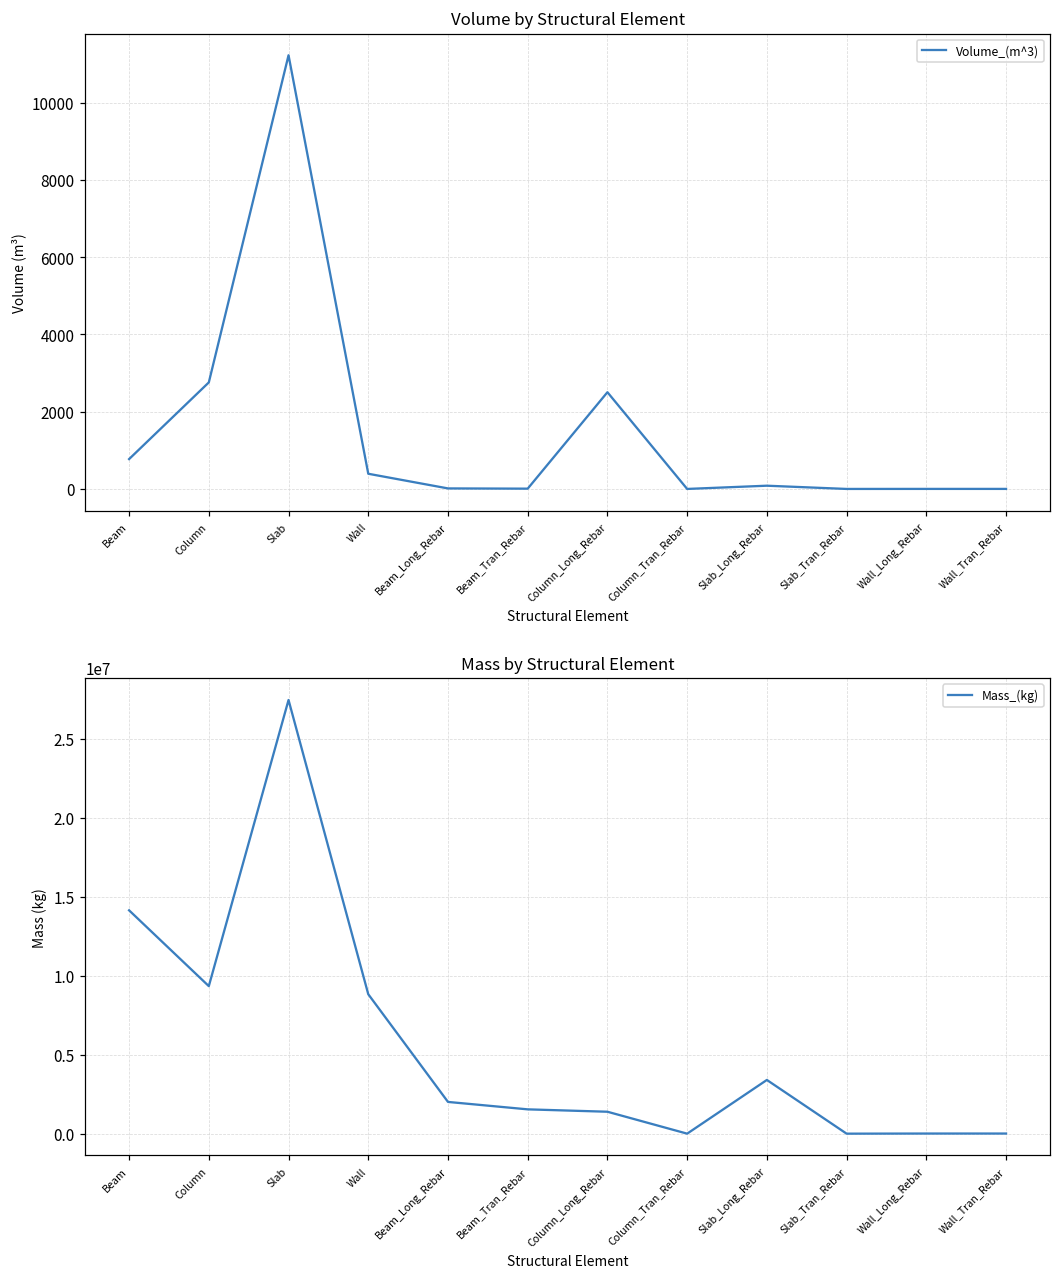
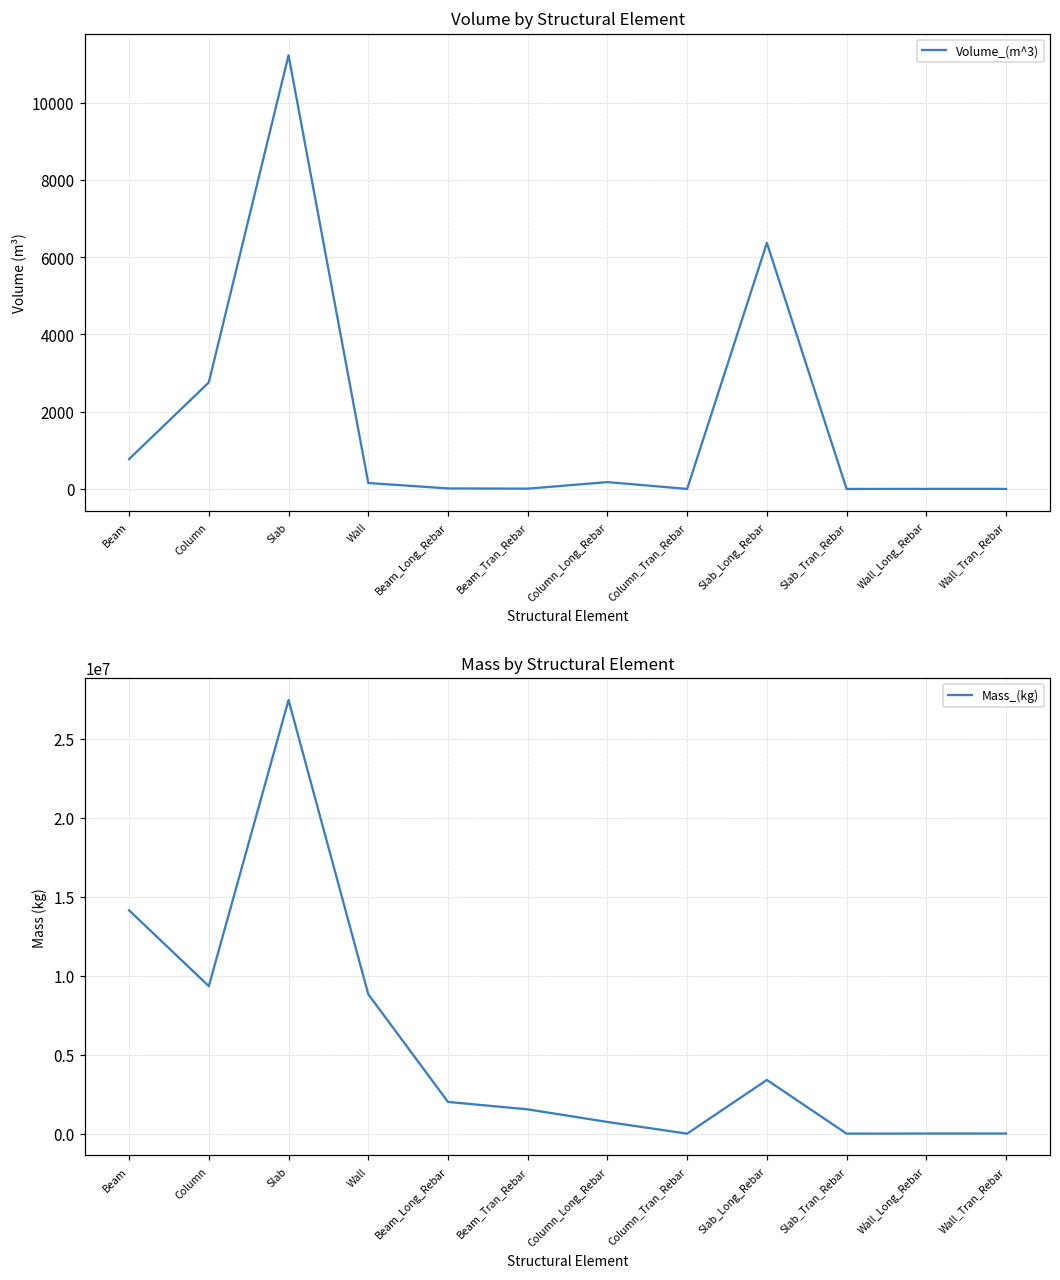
Volume by Structural Element, Wall: 400 -> 200
Volume by Structural Element, Column_Long_Rebar: 2500 -> 200
Volume by Structural Element, Slab_Long_Rebar: 100 -> 6400
Mass by Structural Element, Column_Long_Rebar: 1400000 -> 700000
